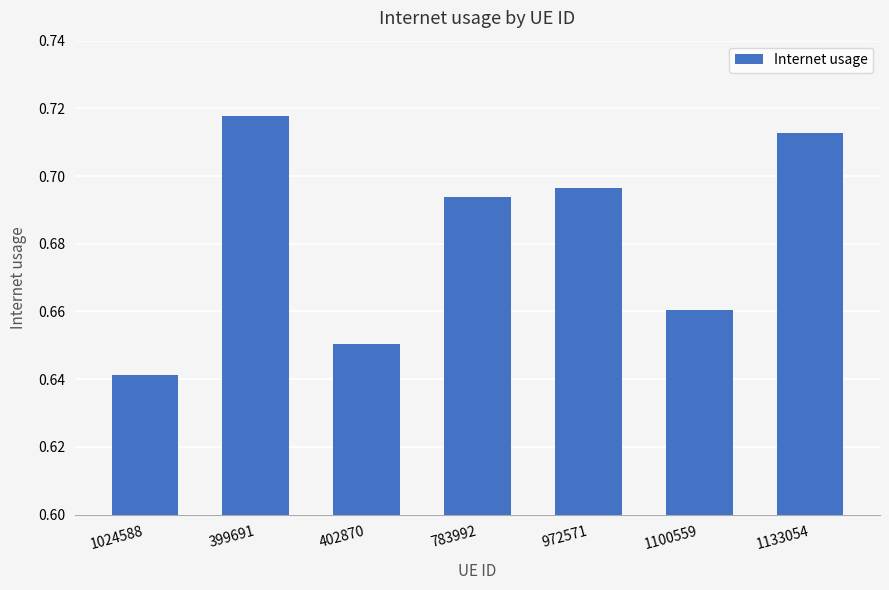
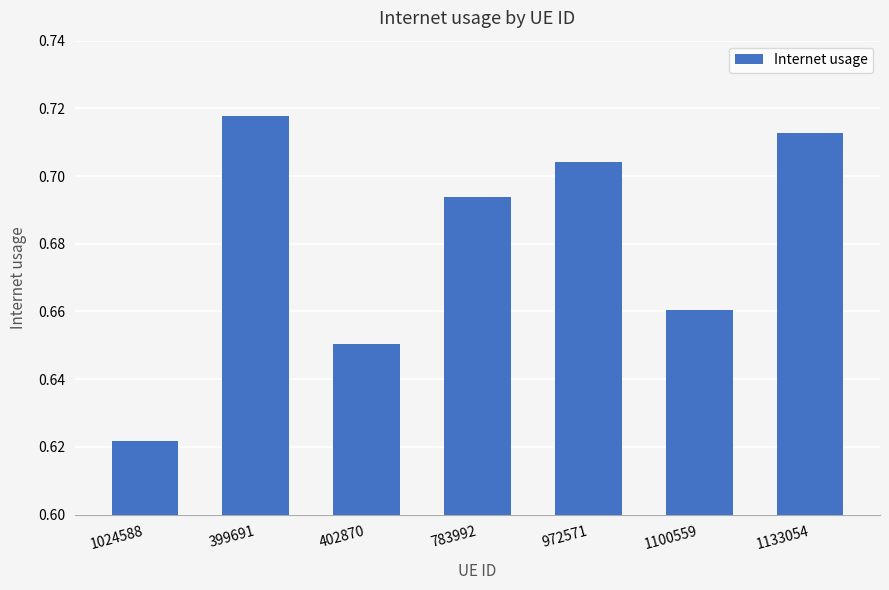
1024588: 0.641 -> 0.622
972571: 0.696 -> 0.704
